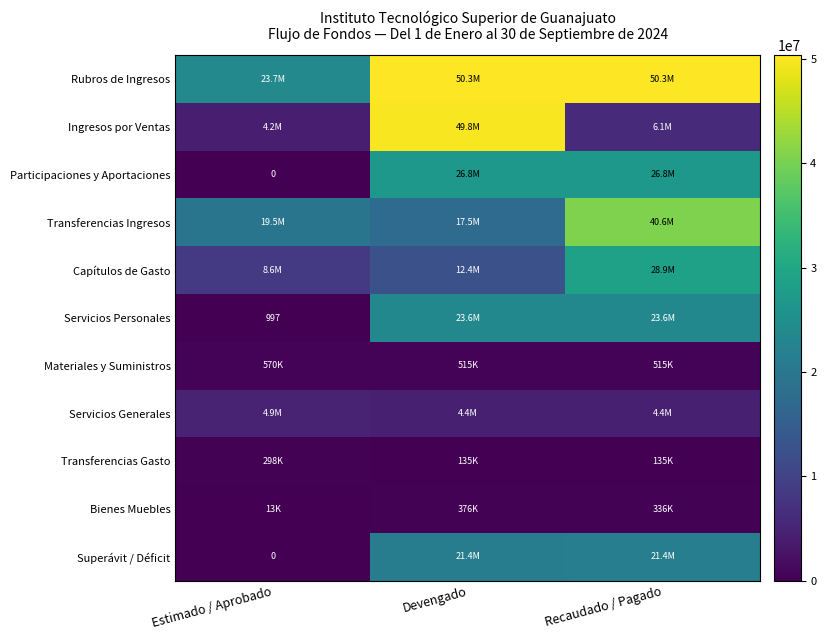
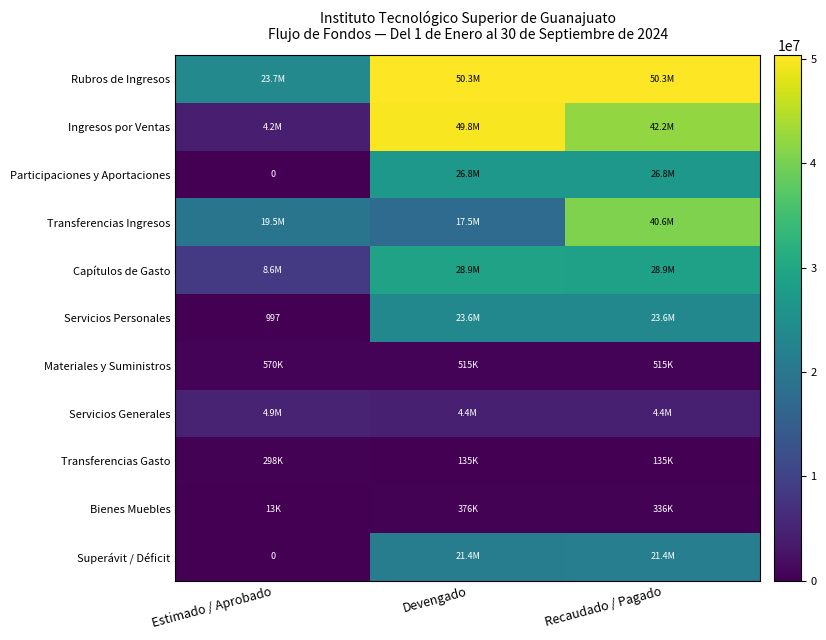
Ingresos por Ventas, Recaudado / Pagado: 6.1M -> 42.2M
Capítulos de Gasto, Devengado: 12.4M -> 28.9M
